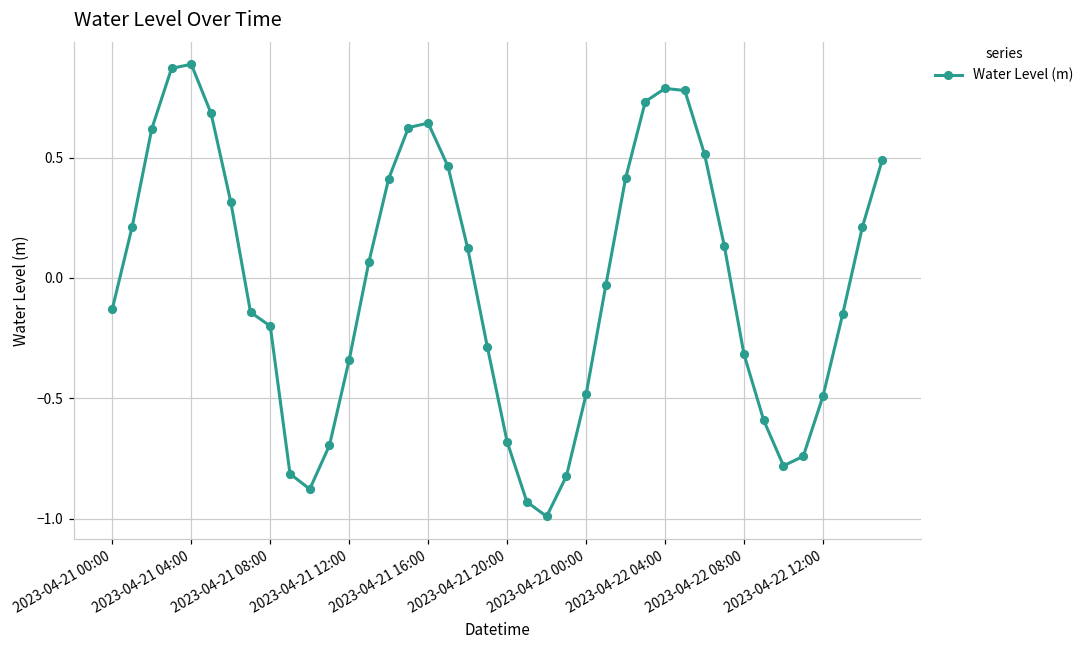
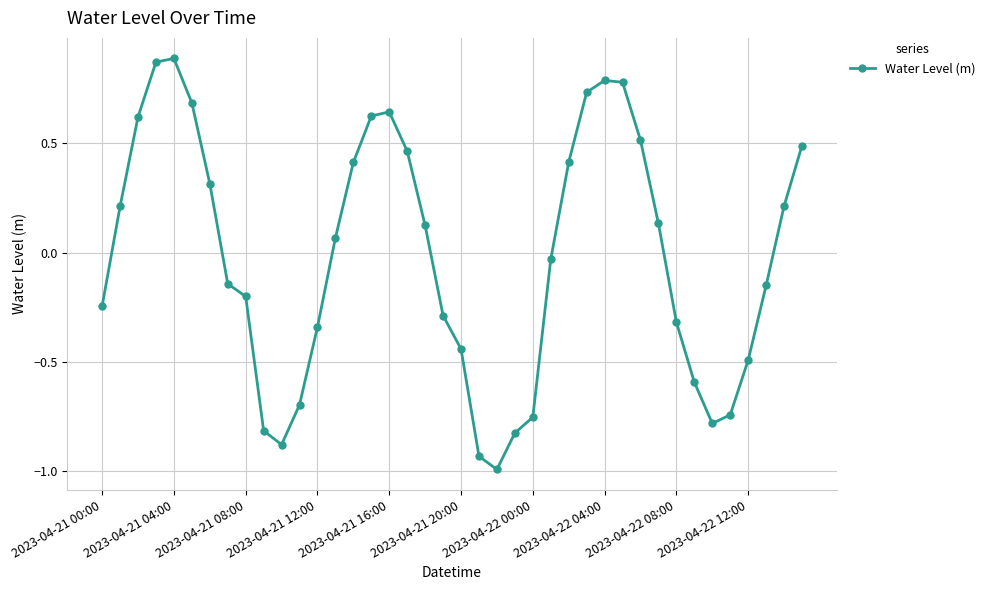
2023-04-21 00:00: -0.13 -> -0.24
2023-04-21 20:00: -0.68 -> -0.44
2023-04-22 00:00: -0.48 -> -0.75
